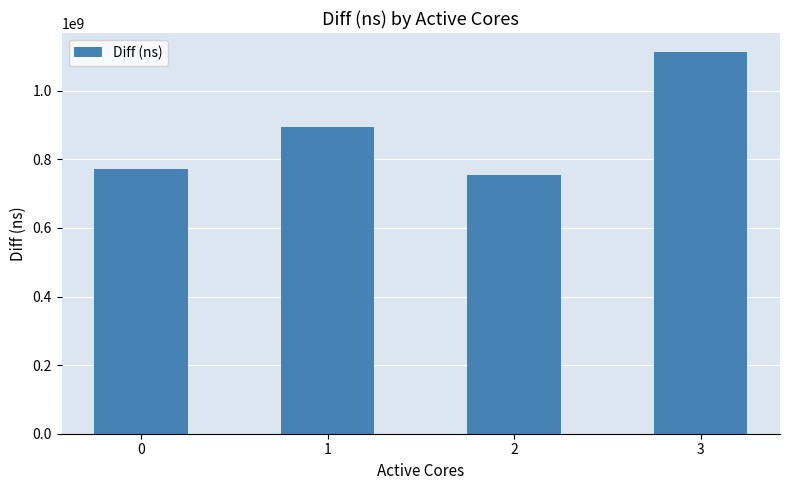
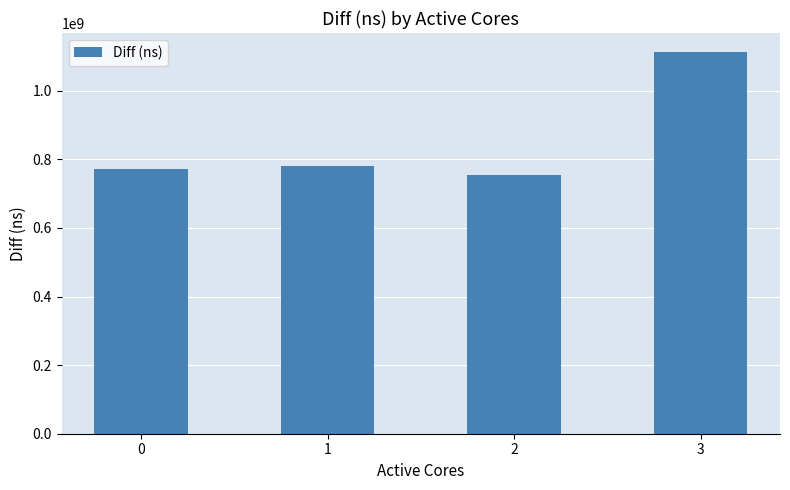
1: 890000000 -> 780000000
